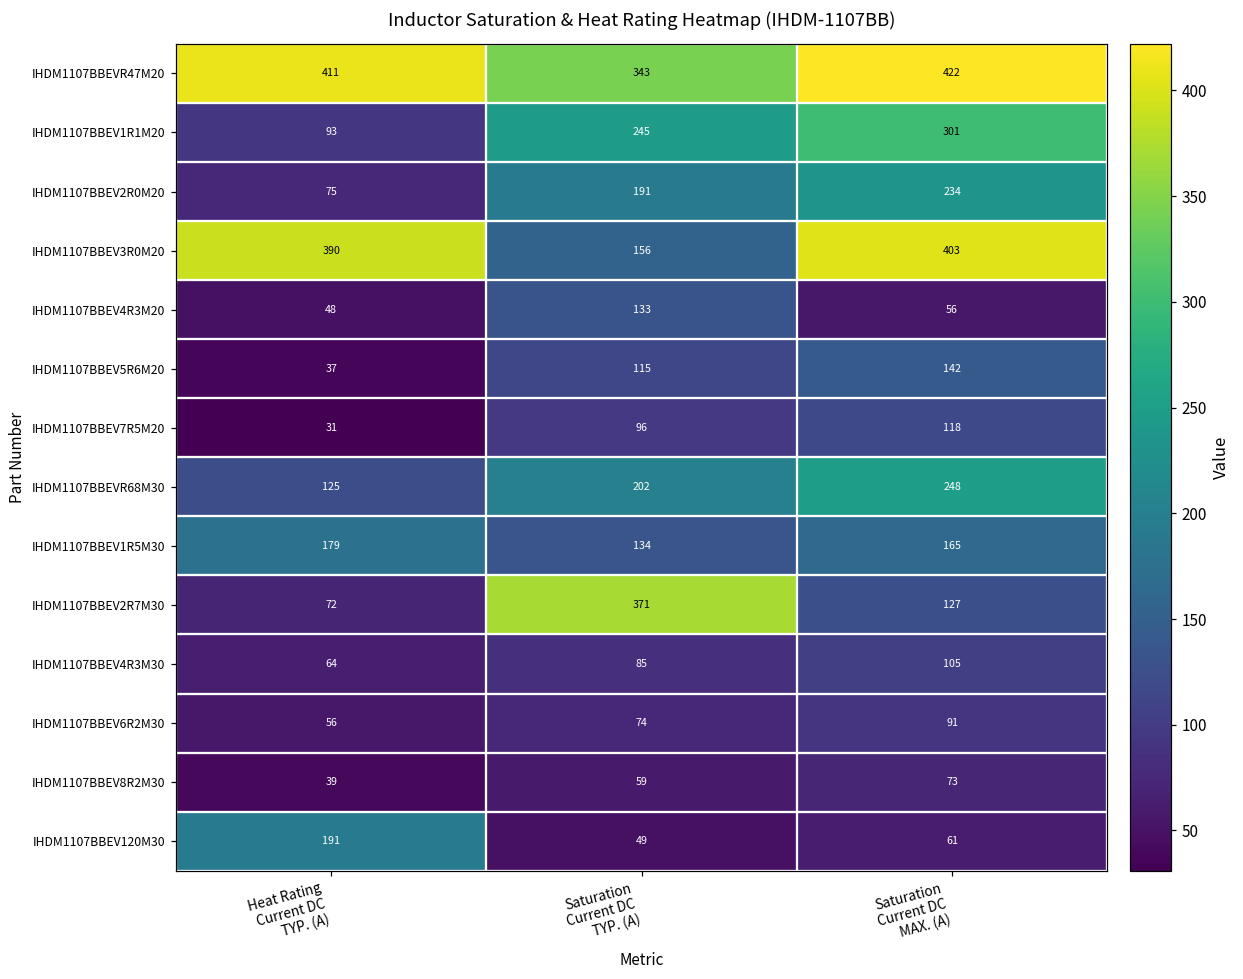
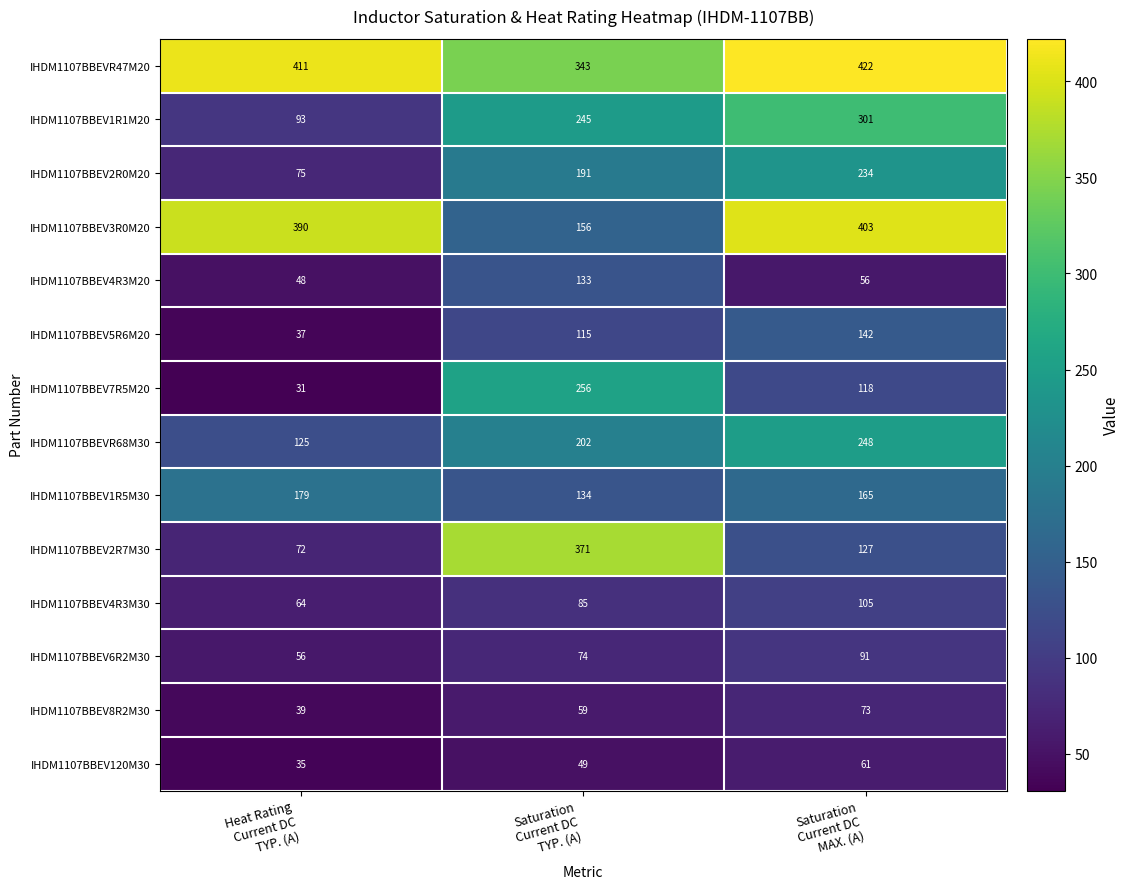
IHDM1107BBEV7R5M20, Saturation Current DC TYP. (A): 96 -> 256
IHDM1107BBEV120M30, Heat Rating Current DC TYP. (A): 191 -> 35
